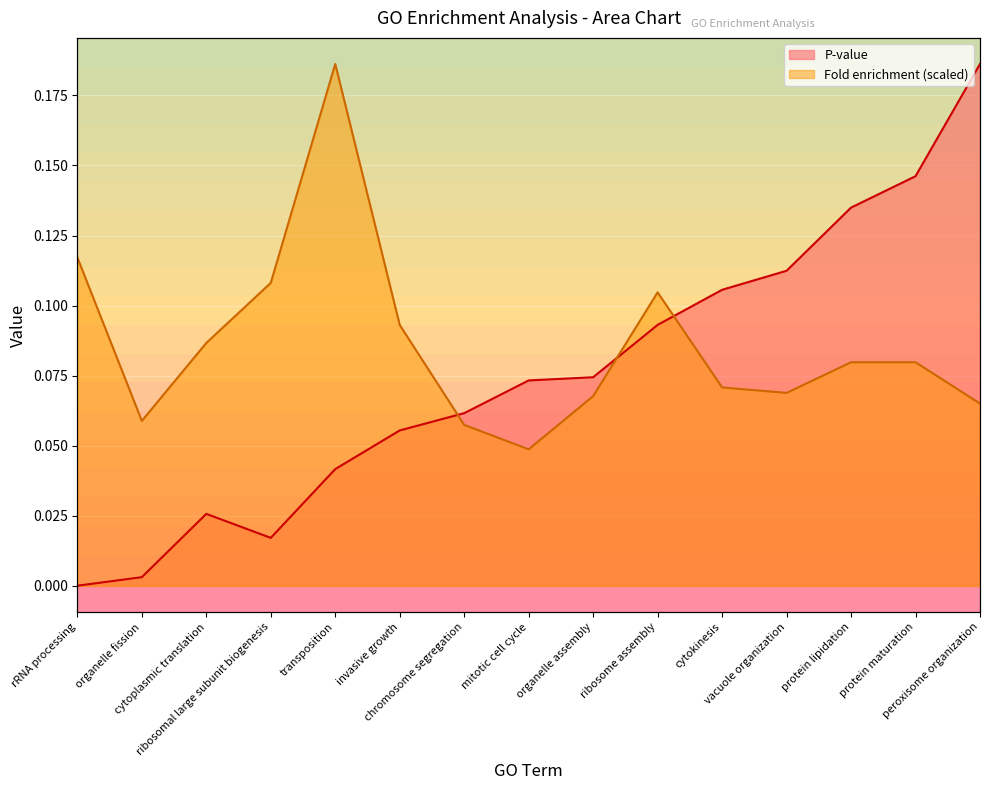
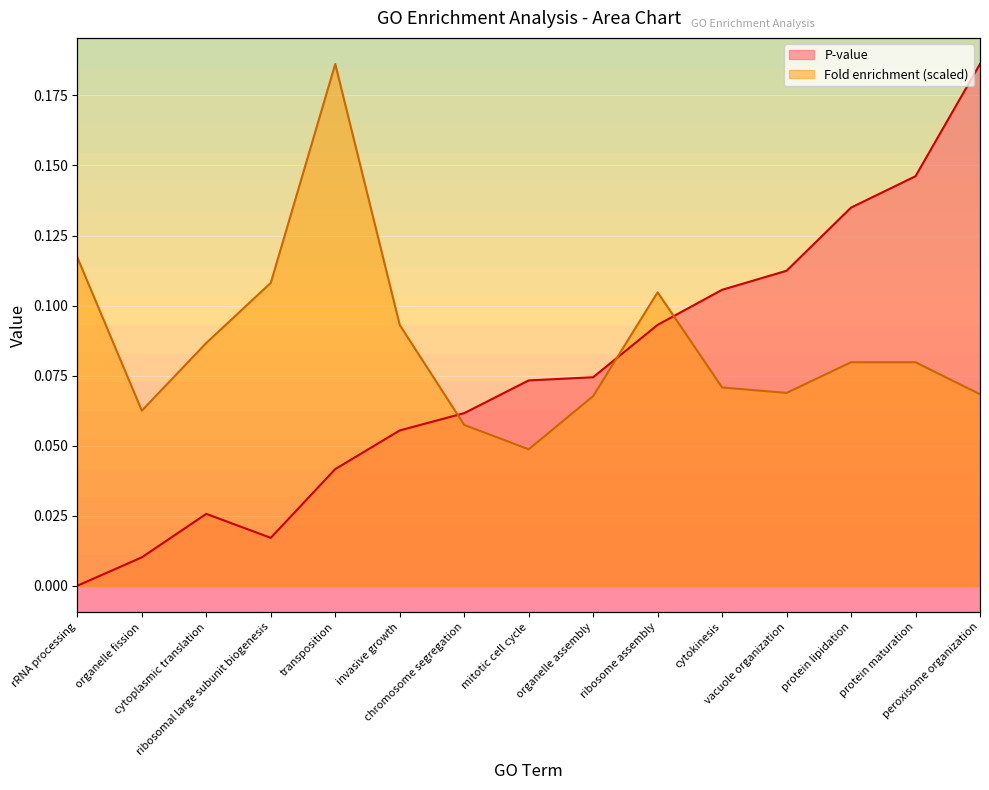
P-value, organelle fission: 0.003 -> 0.010
Fold enrichment (scaled), organelle fission: 0.059 -> 0.063
Fold enrichment (scaled), peroxisome organization: 0.065 -> 0.068
